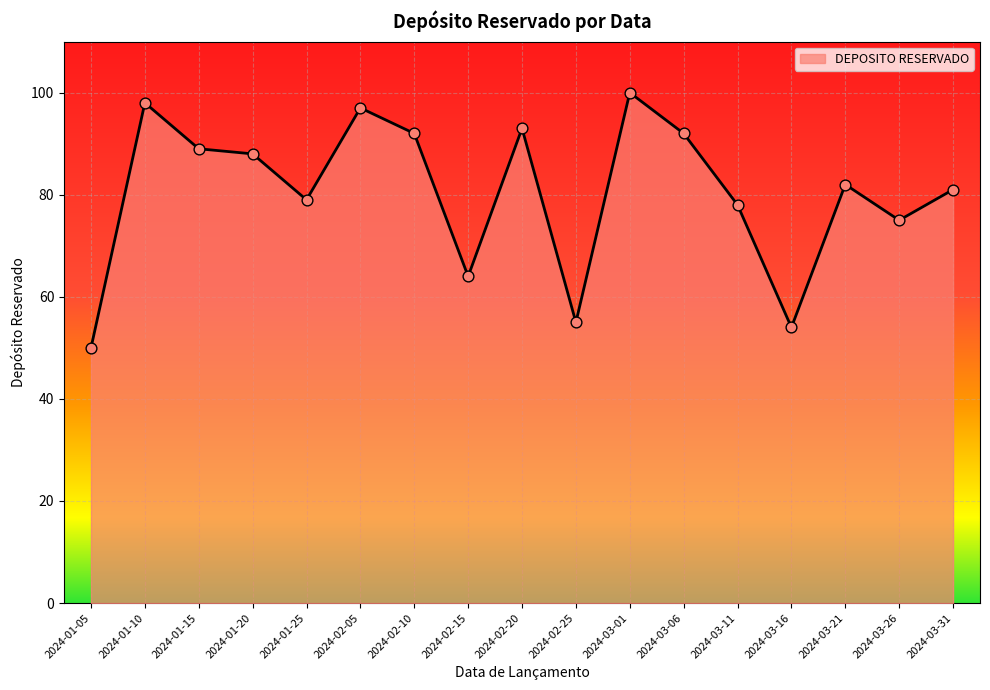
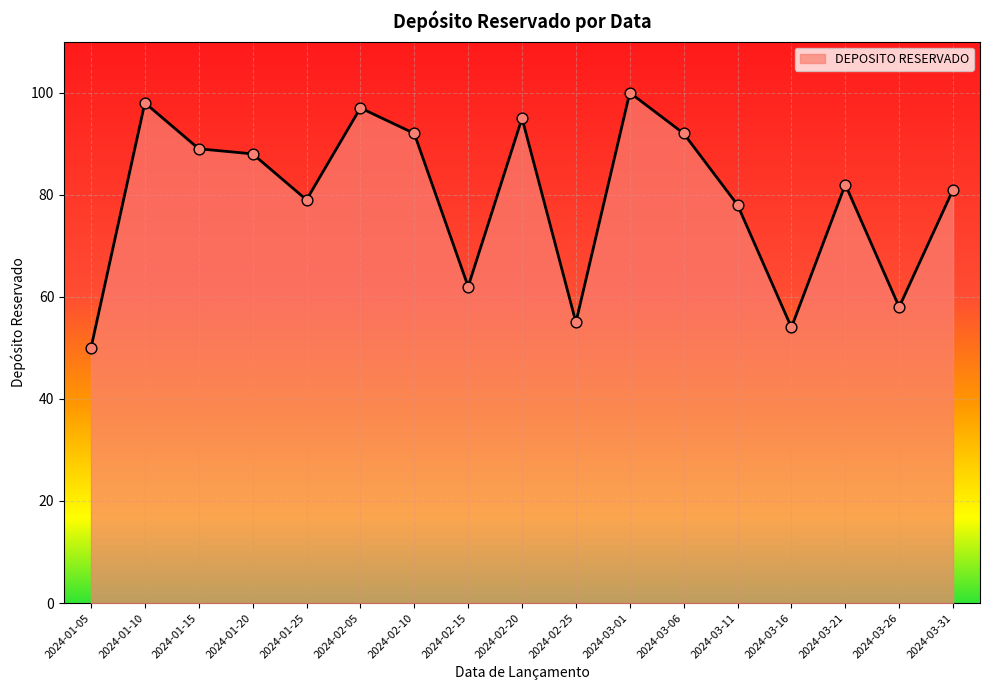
2024-02-15: 64 -> 62
2024-02-20: 93 -> 95
2024-03-26: 75 -> 58
